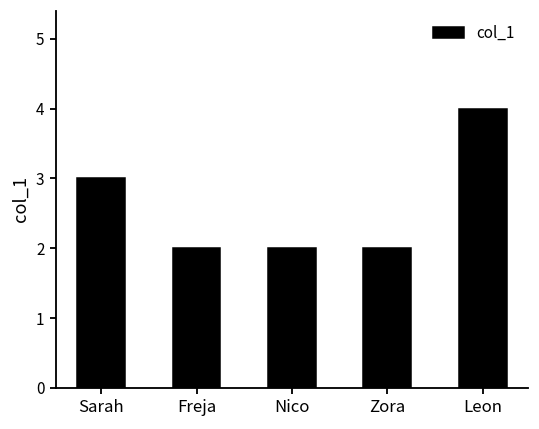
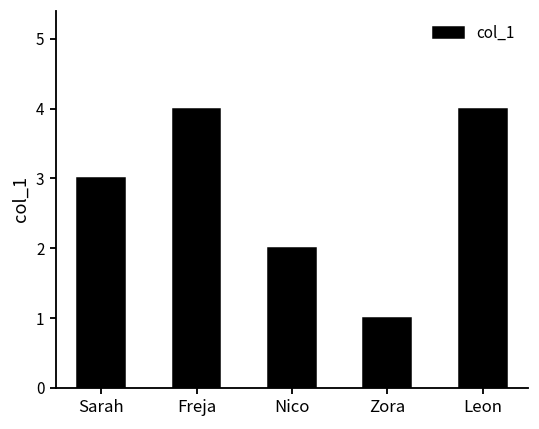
Freja: 2 -> 4
Zora: 2 -> 1
